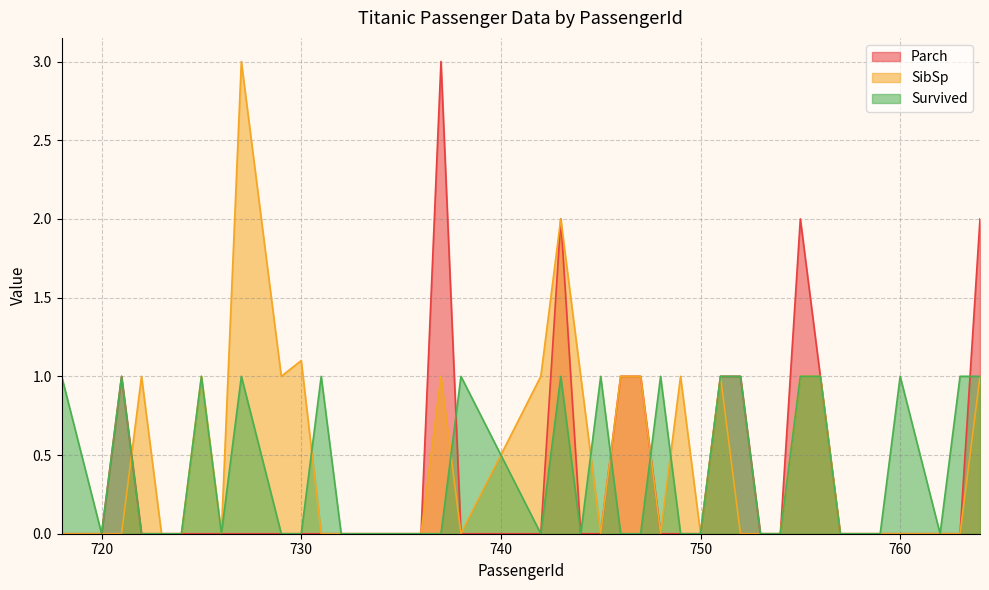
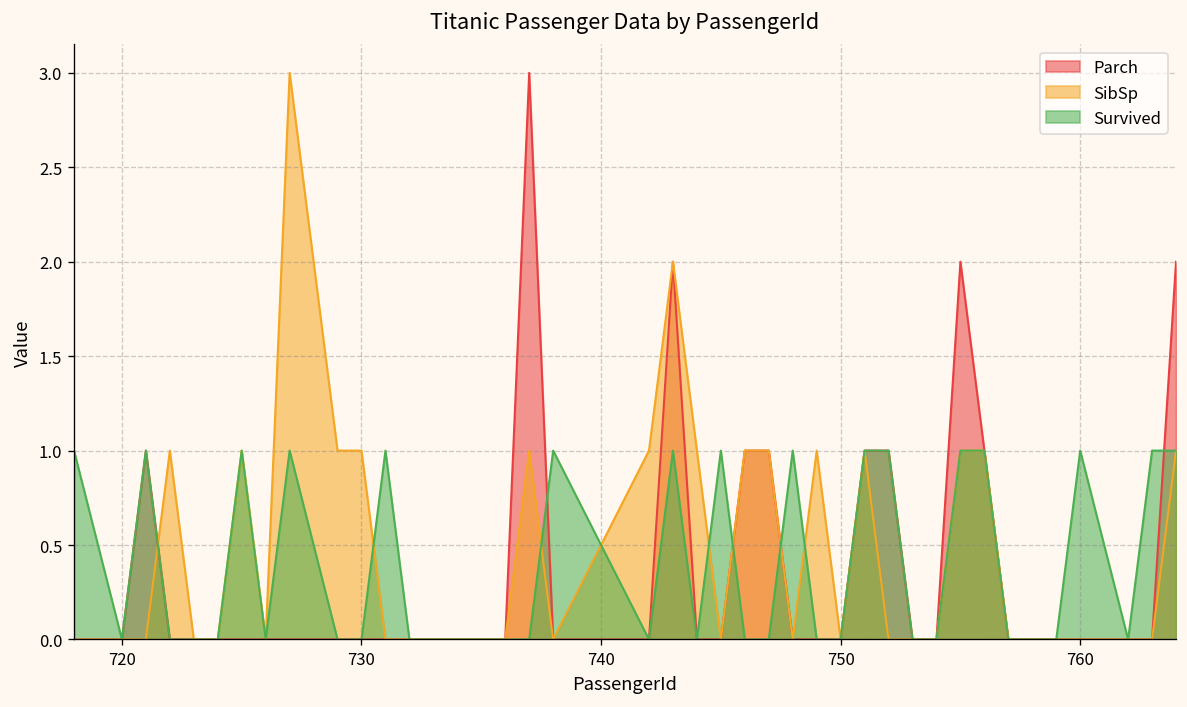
SibSp, 730: 1.1 -> 1.0
